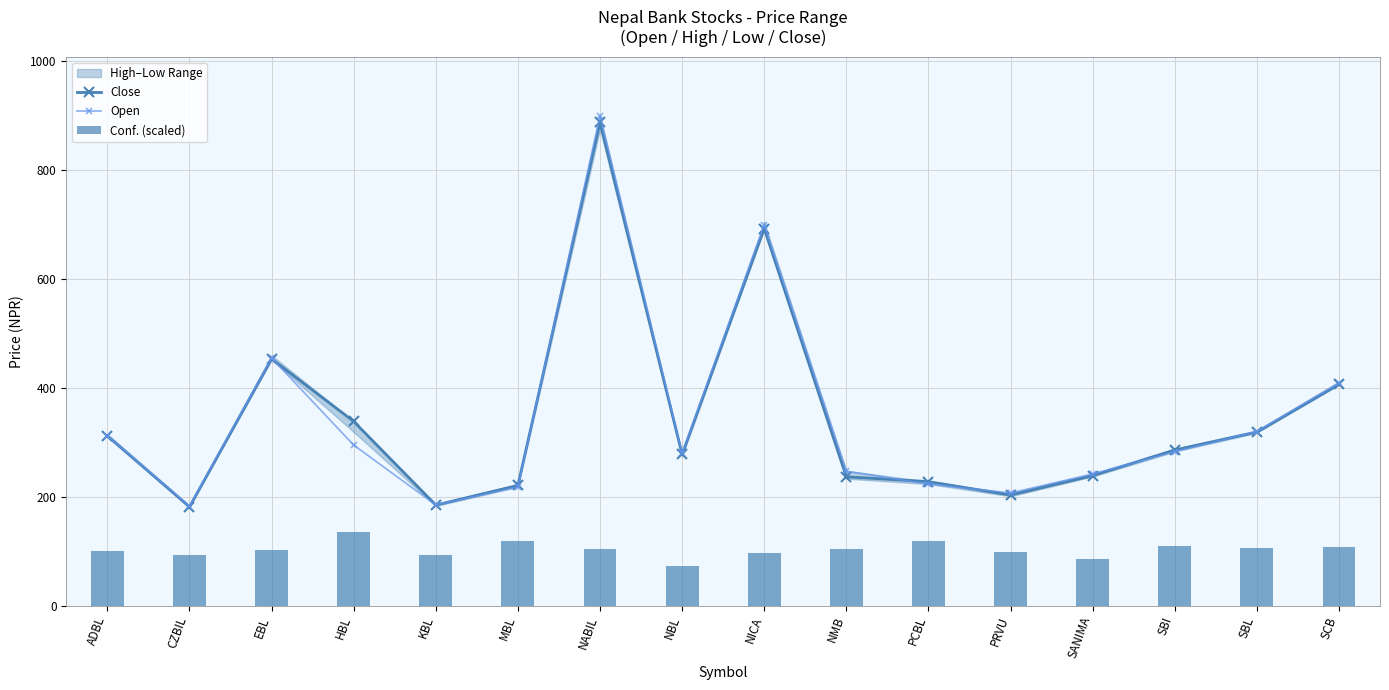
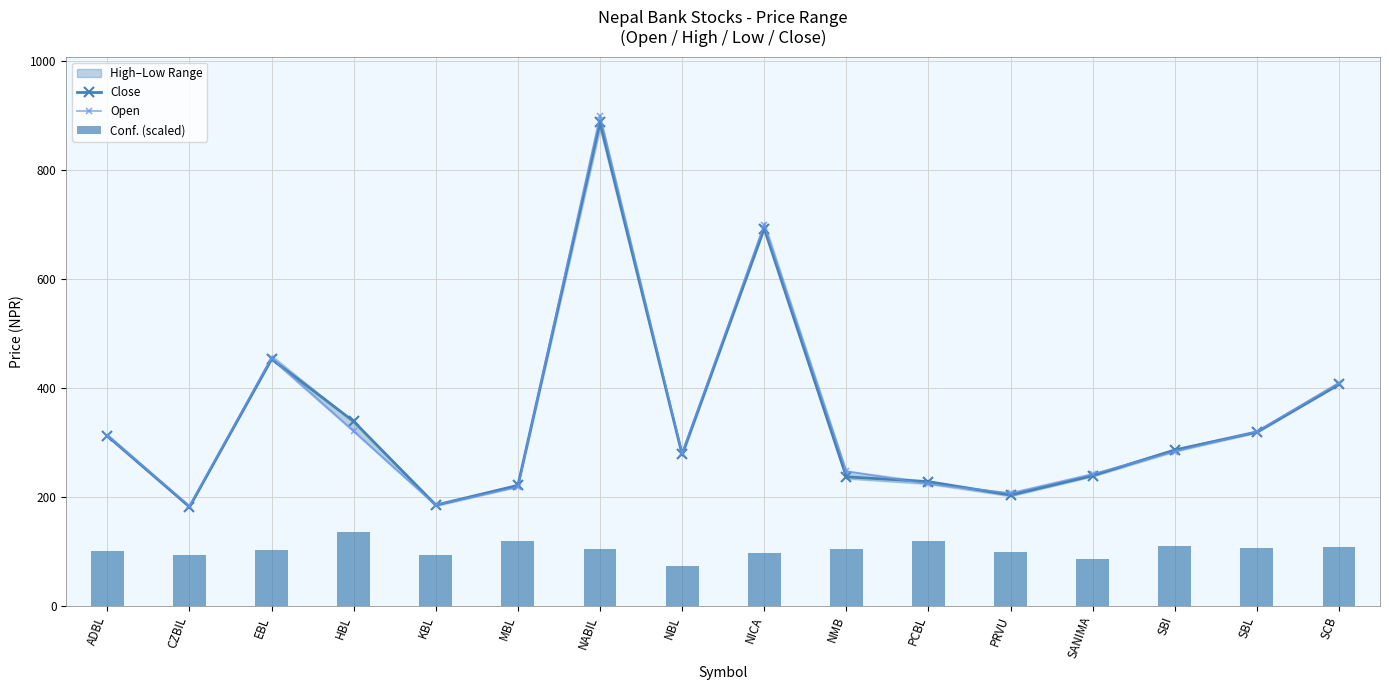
Open, HBL: 300 -> 320
